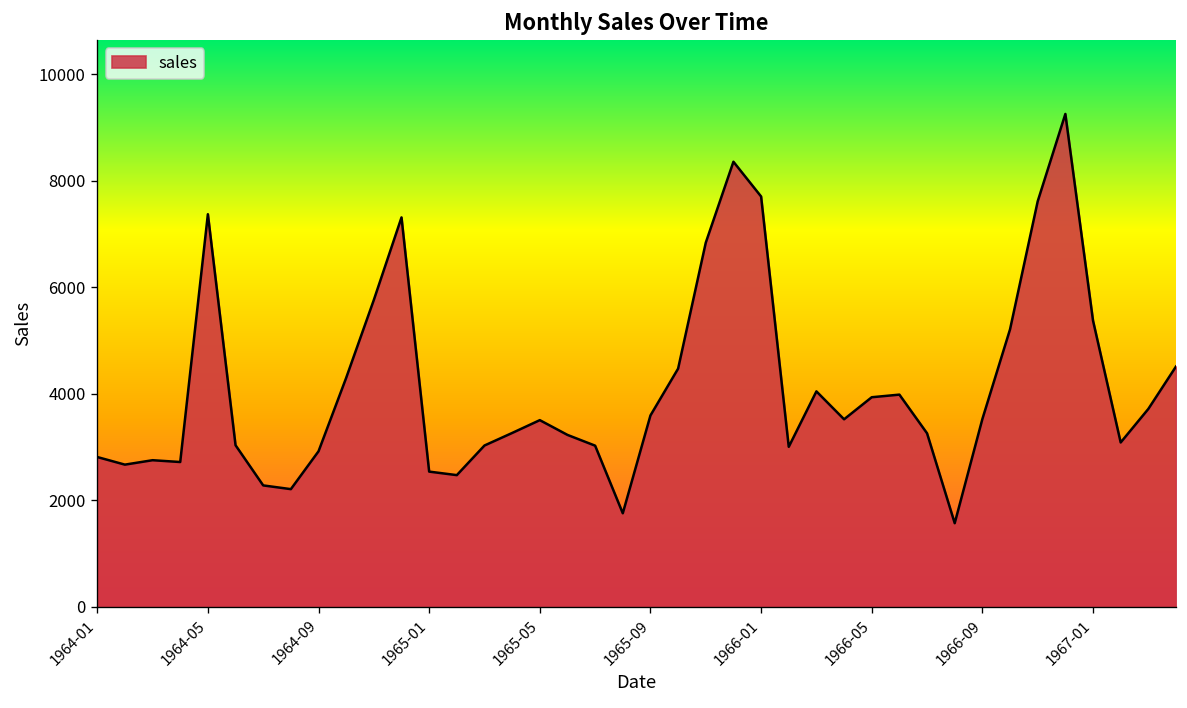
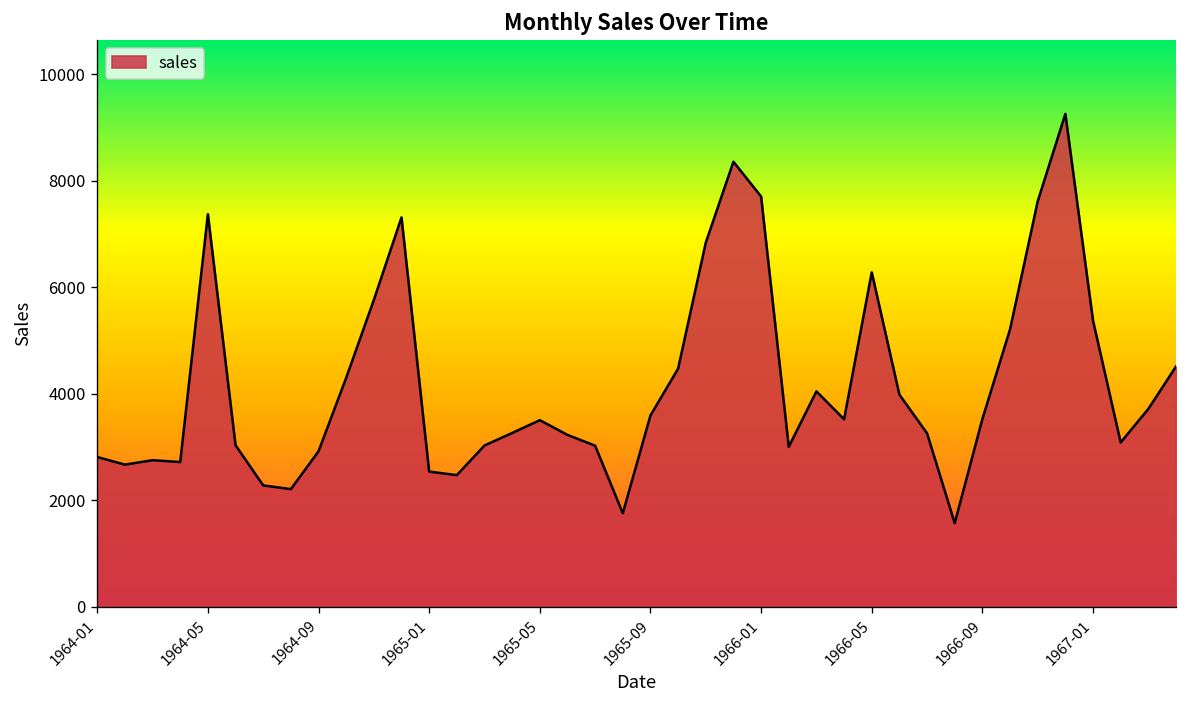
1966-05: 3900 -> 6300
